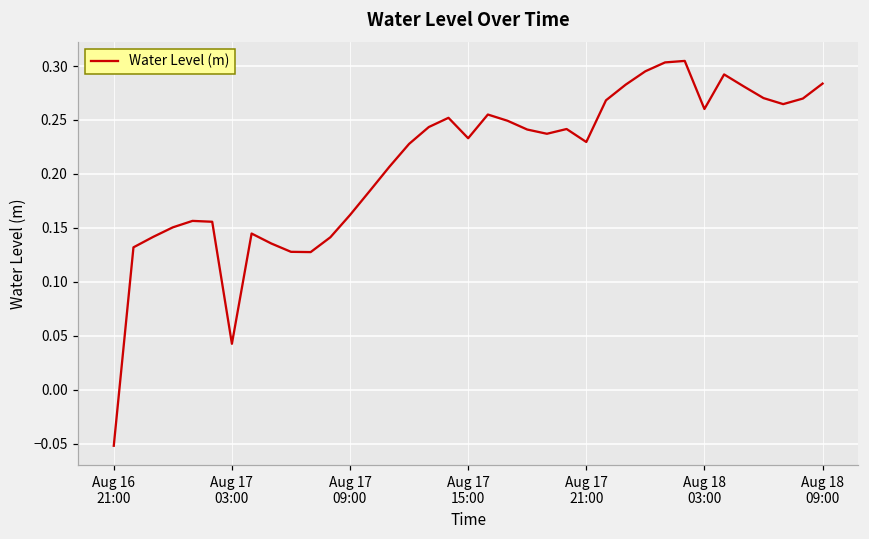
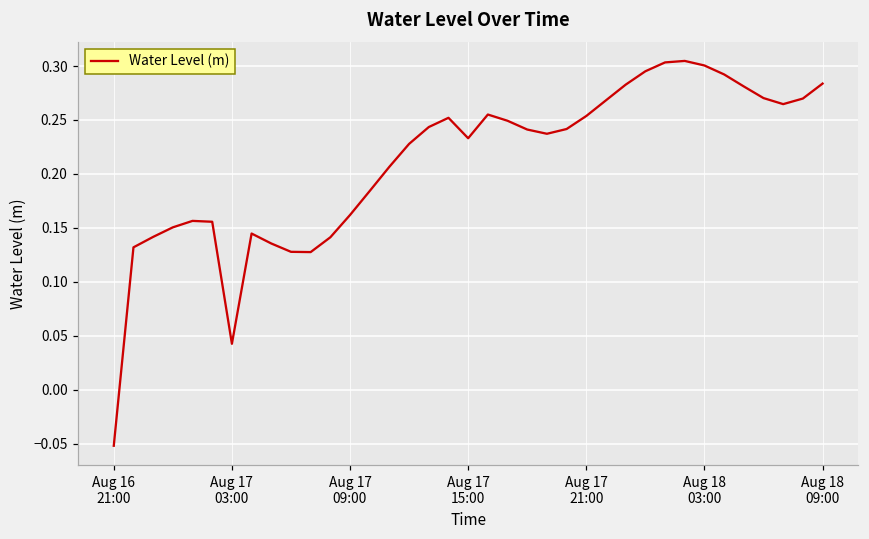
Aug 17 21:00: 0.23 -> 0.25
Aug 18 03:00: 0.26 -> 0.30
